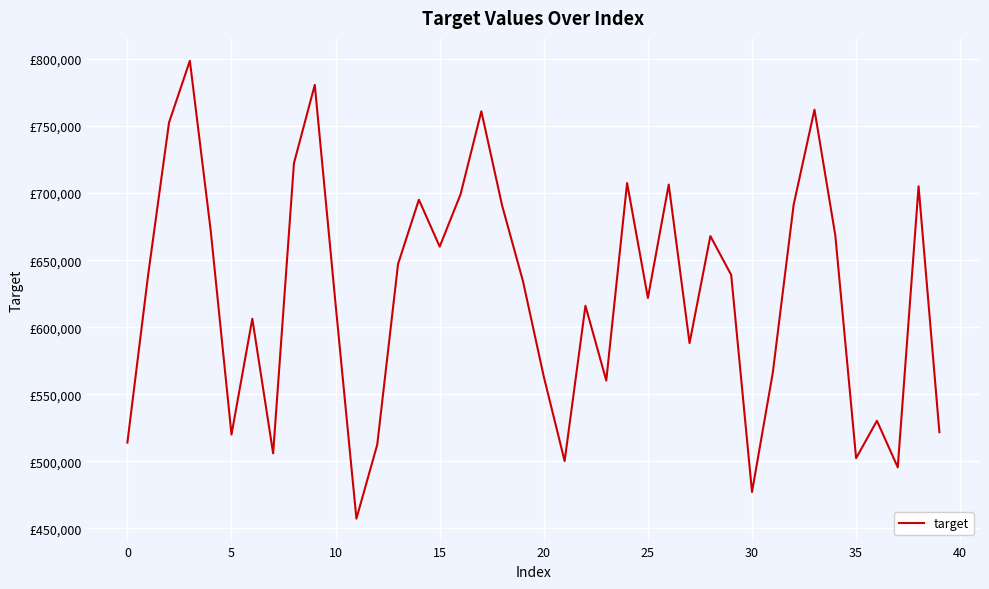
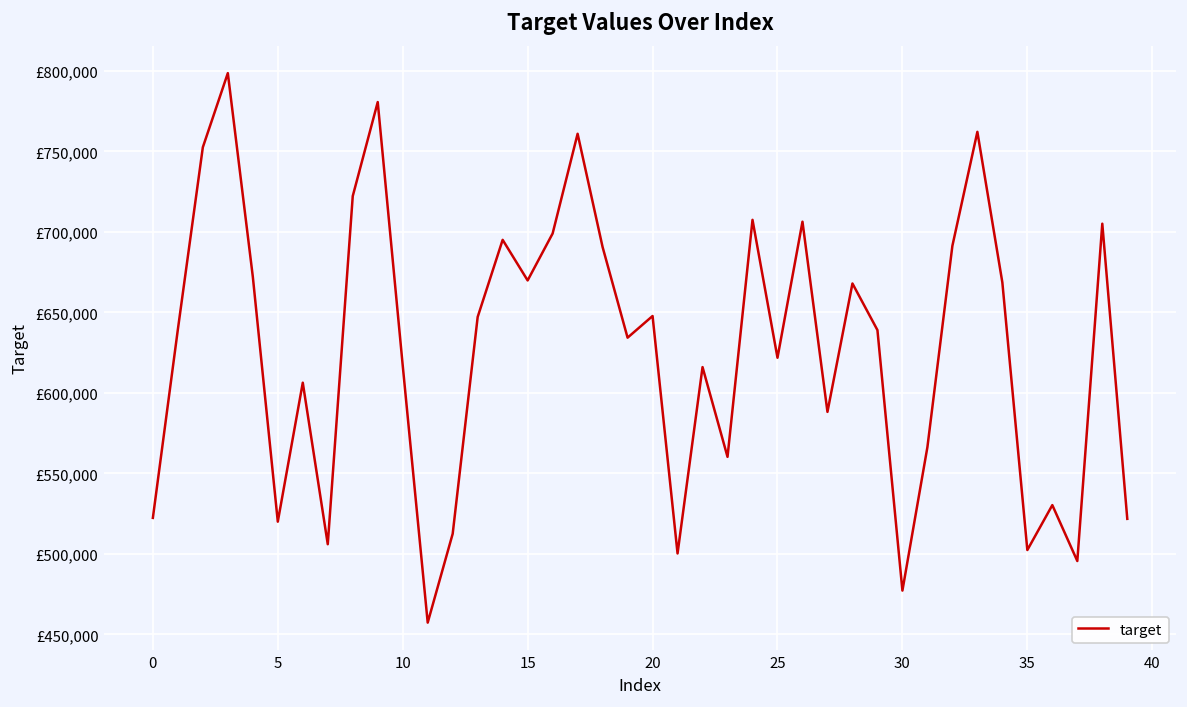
0: £514,000 -> £522,000
15: £660,000 -> £670,000
20: £563,000 -> £648,000
